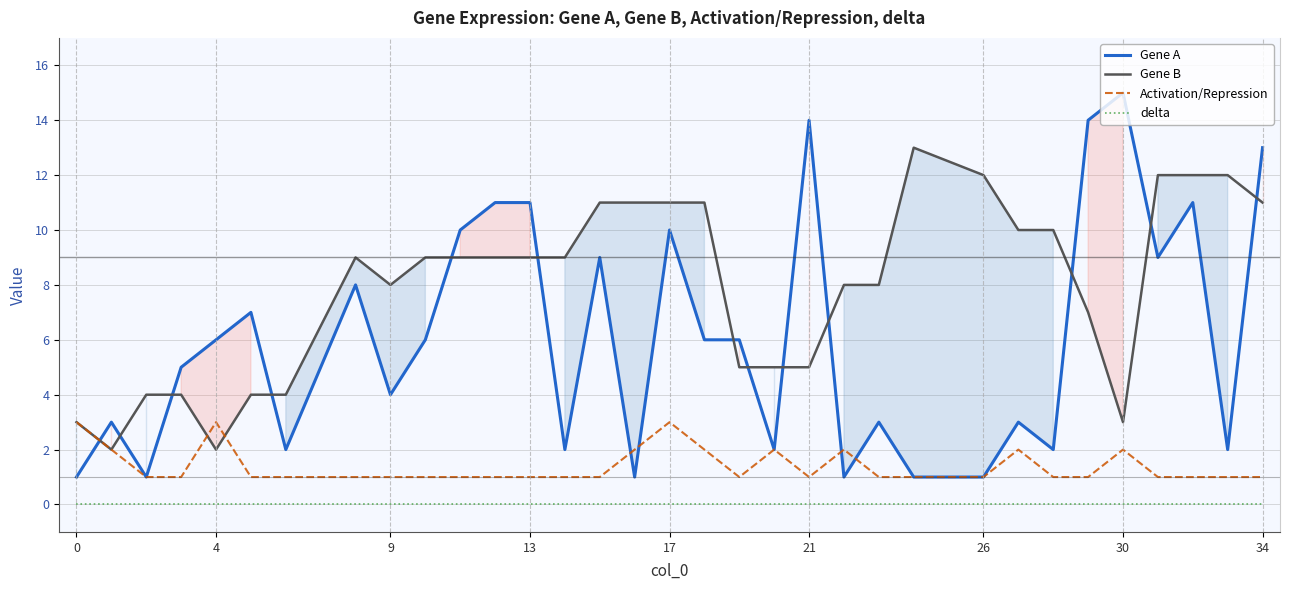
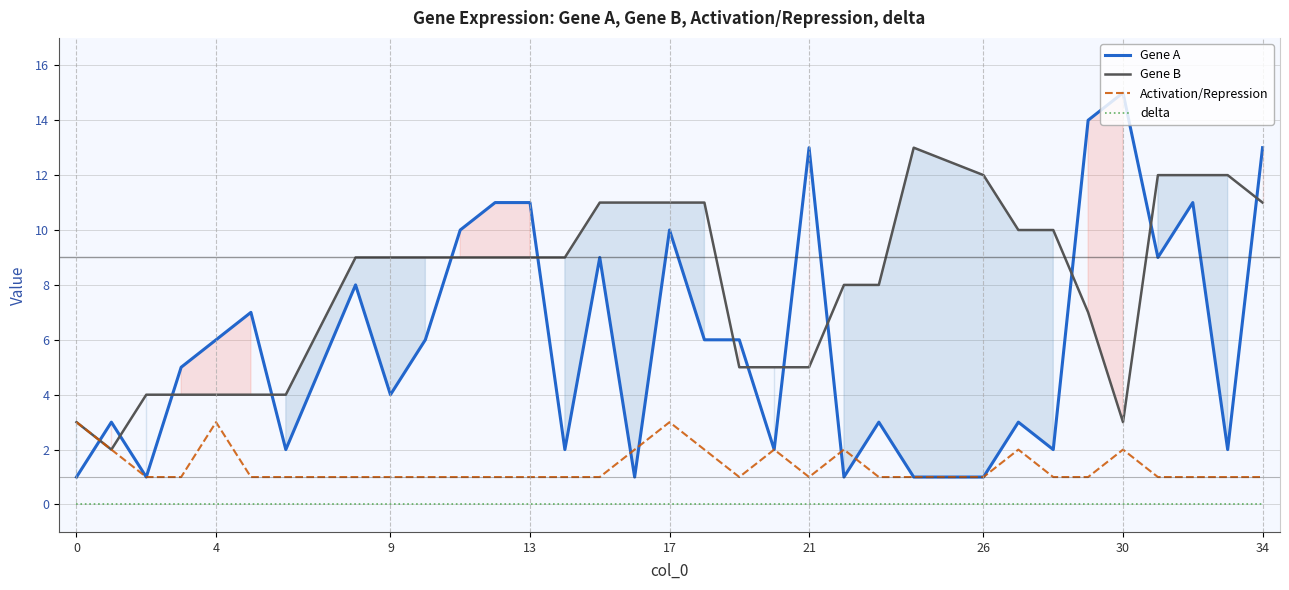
Gene B, 4: 2 -> 4
Gene B, 9: 8 -> 9
Gene A, 21: 14 -> 13
